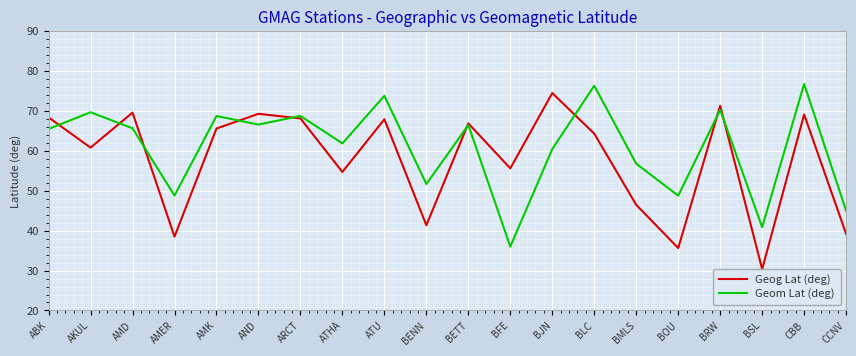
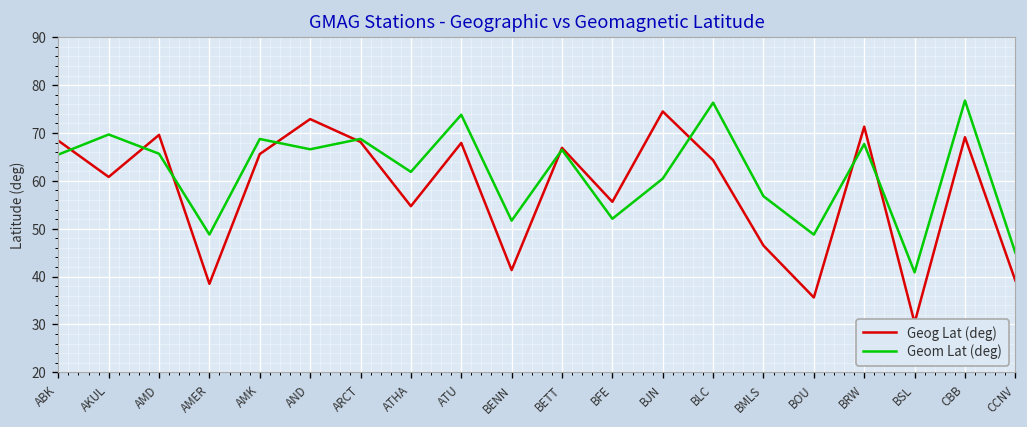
Geog Lat (deg), AND: 69 -> 73
Geom Lat (deg), BFE: 36 -> 52
Geom Lat (deg), BRW: 70 -> 68
